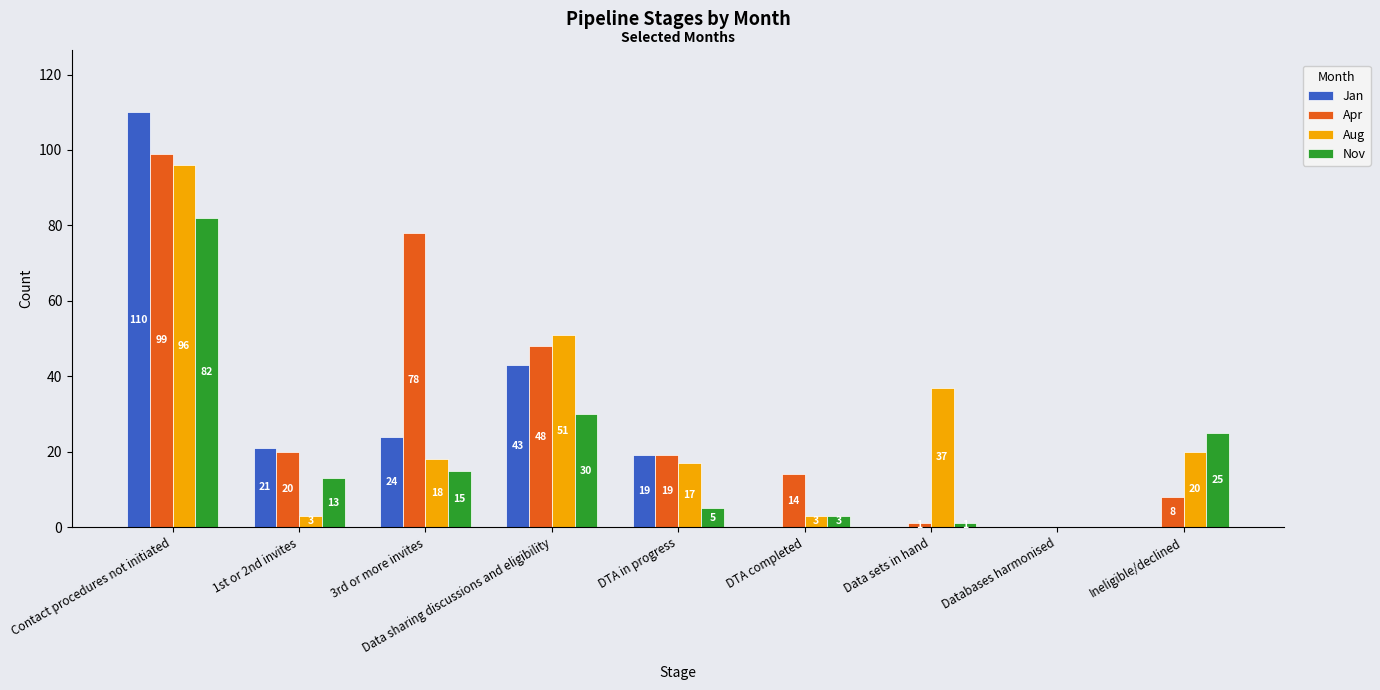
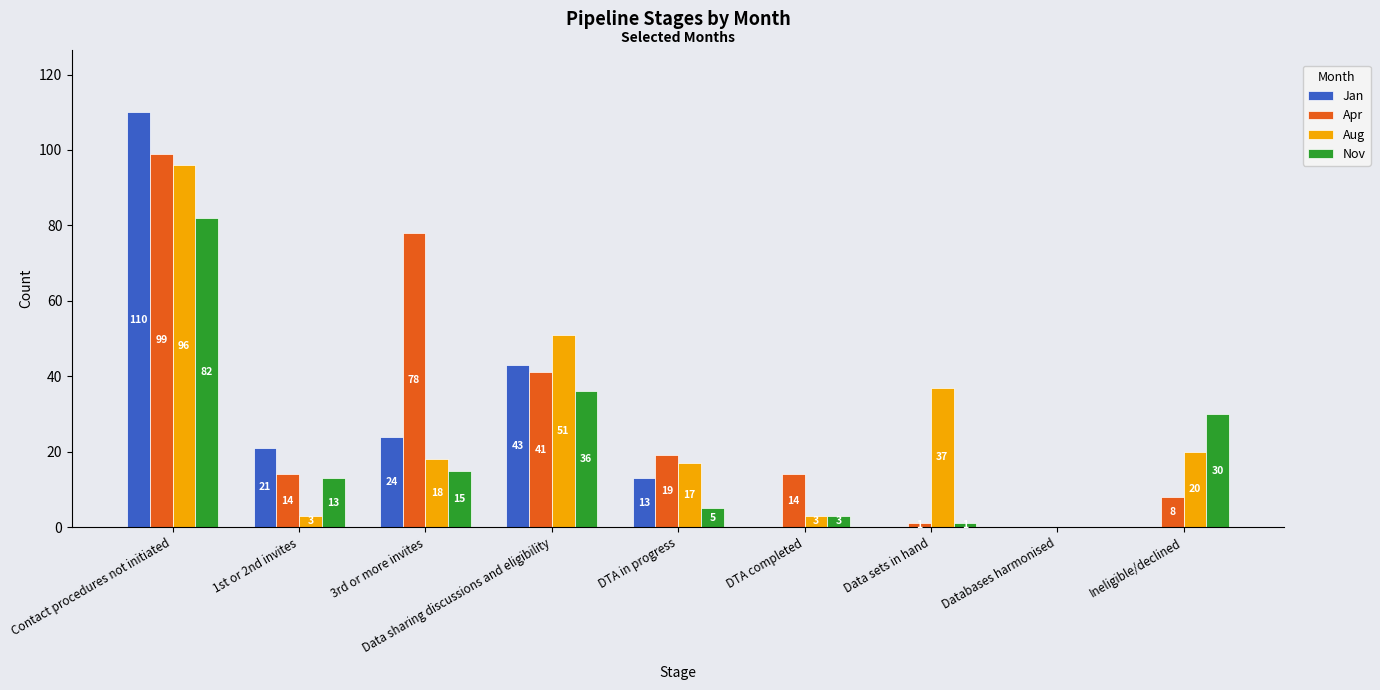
Apr, 1st or 2nd invites: 20 -> 14
Apr, Data sharing discussions and eligibility: 48 -> 41
Nov, Data sharing discussions and eligibility: 30 -> 36
Jan, DTA in progress: 19 -> 13
Nov, Ineligible/declined: 25 -> 30
